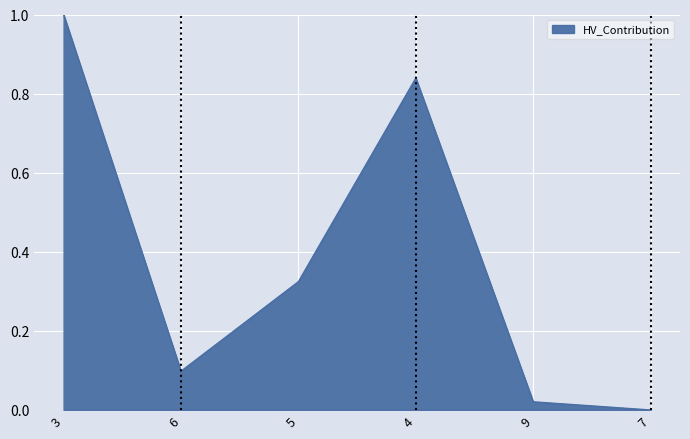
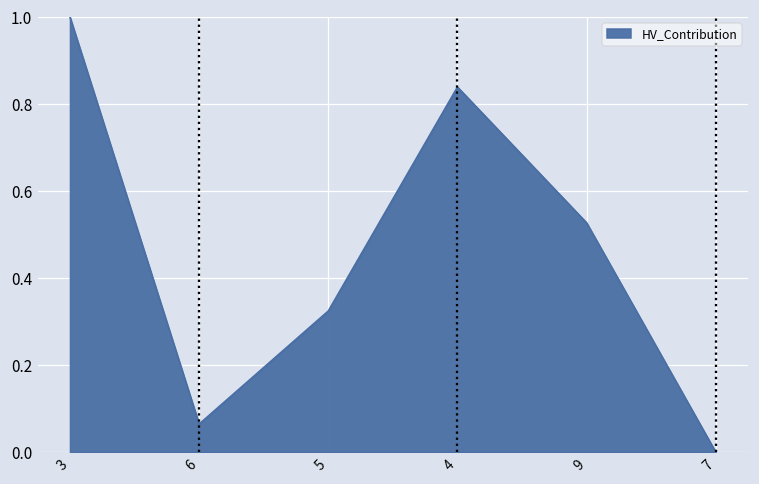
6: 0.10 -> 0.06
9: 0.02 -> 0.53
